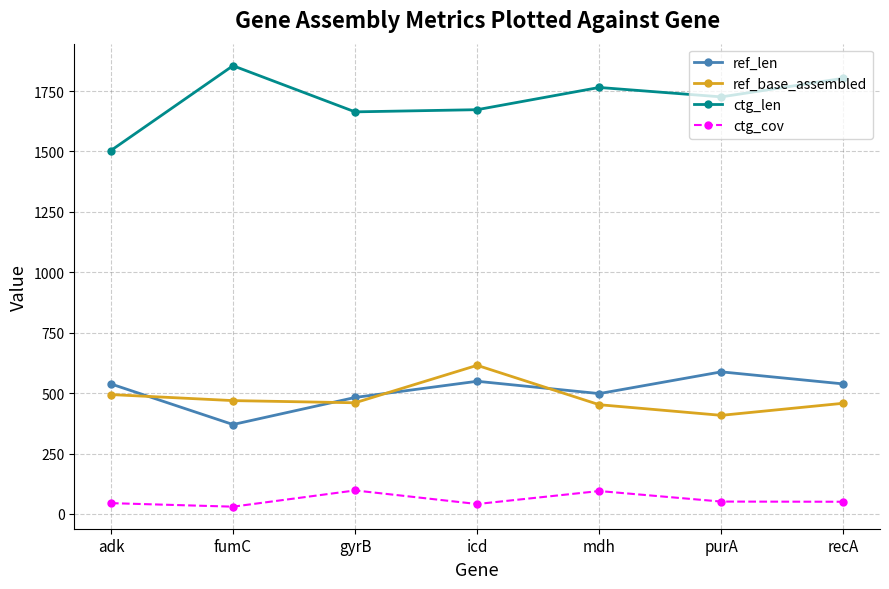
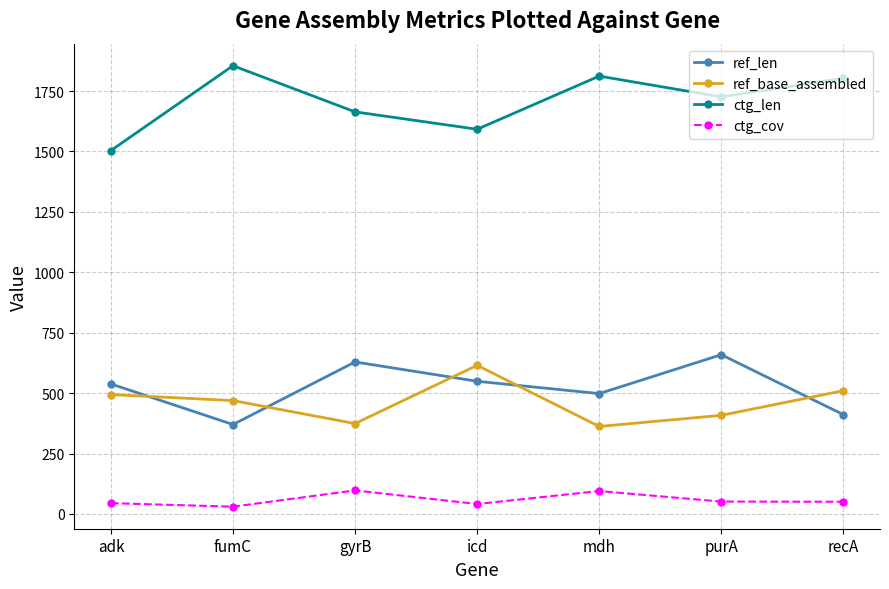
ref_len, gyrB: 480 -> 630
ref_base_assembled, gyrB: 460 -> 370
ctg_len, icd: 1670 -> 1590
ref_base_assembled, mdh: 450 -> 360
ctg_len, mdh: 1770 -> 1810
ref_len, purA: 590 -> 660
ref_len, recA: 540 -> 410
ref_base_assembled, recA: 460 -> 510
